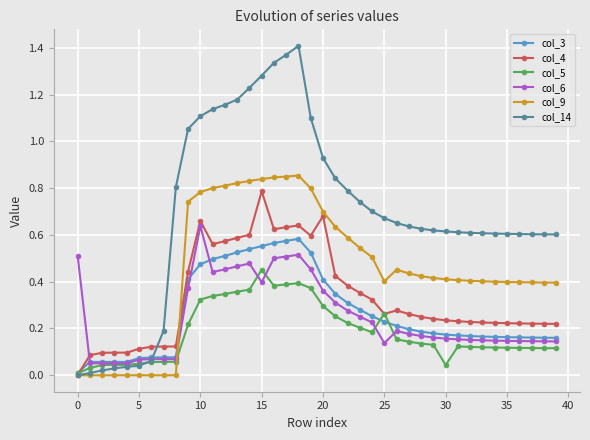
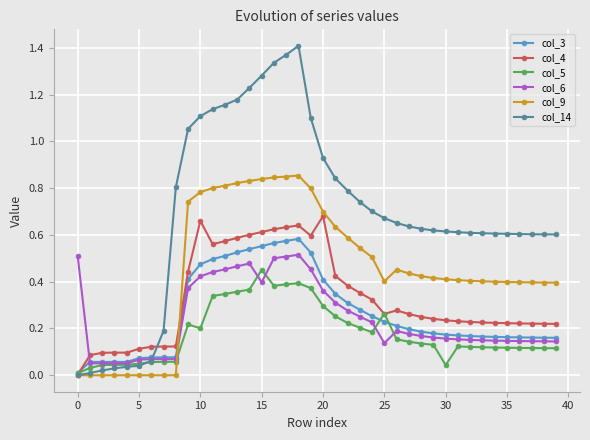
col_5, 10: 0.32 -> 0.20
col_6, 10: 0.64 -> 0.42
col_4, 15: 0.79 -> 0.61
